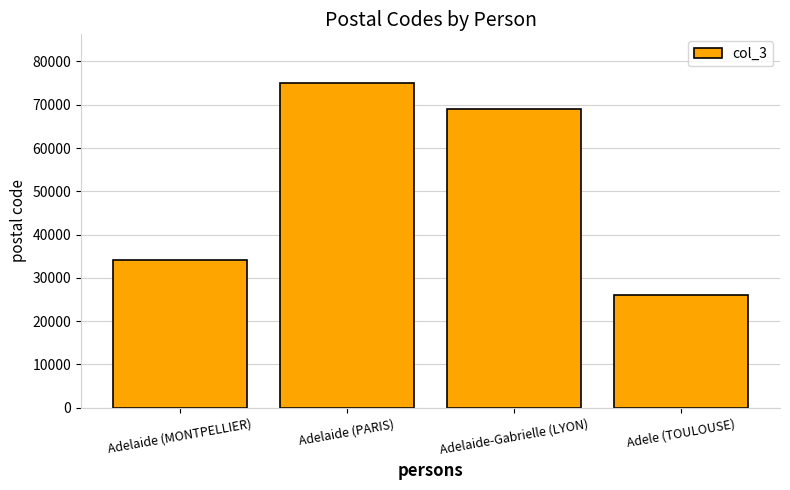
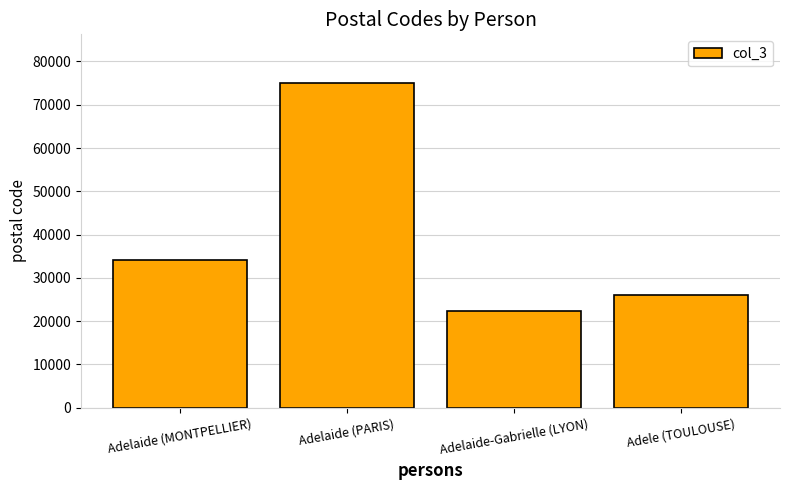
Adelaide-Gabrielle (LYON): 69000 -> 22000
